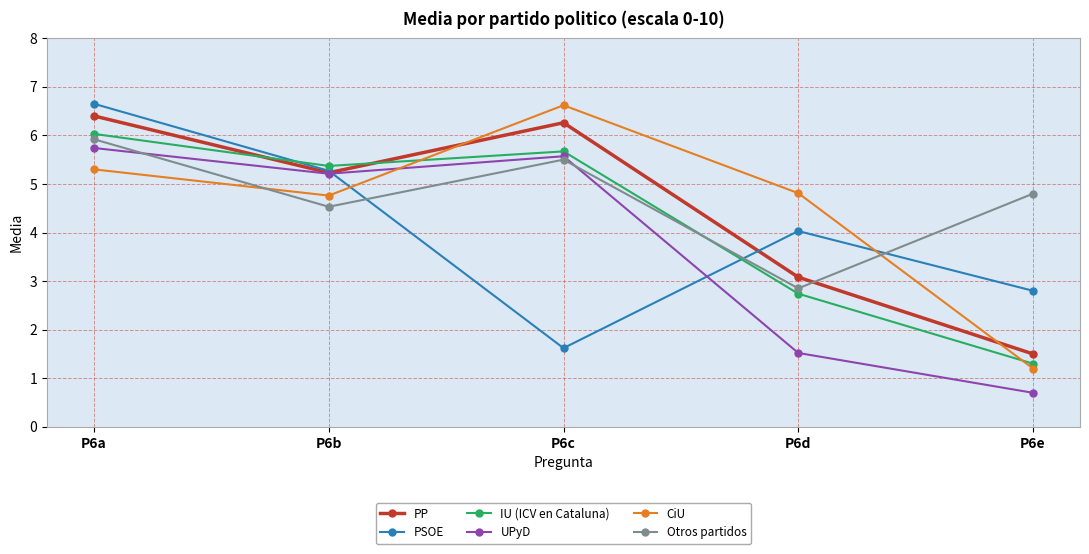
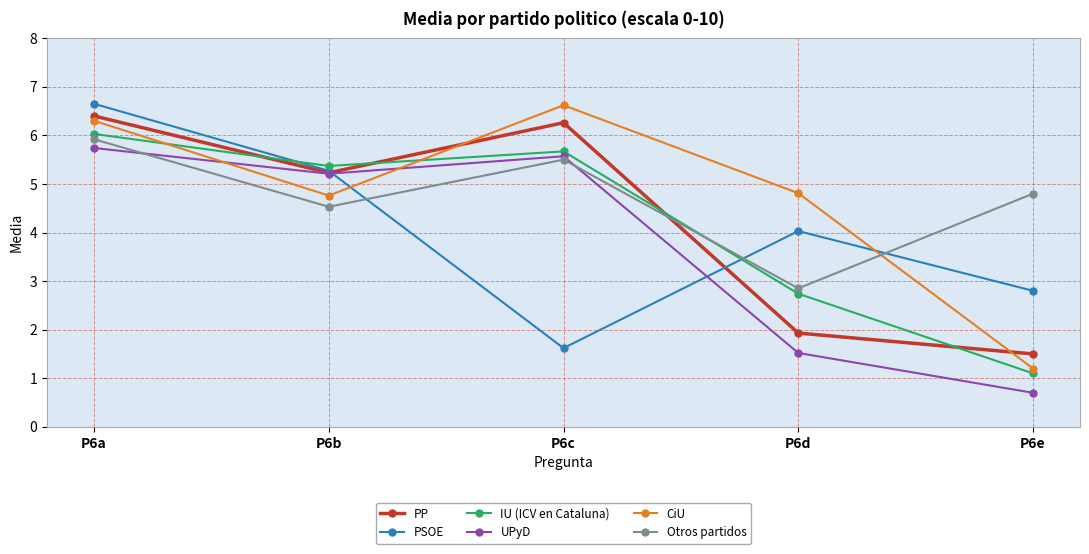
CiU, P6a: 5.3 -> 6.3
PP, P6d: 3.1 -> 1.9
IU (ICV en Cataluna), P6e: 1.3 -> 1.1
